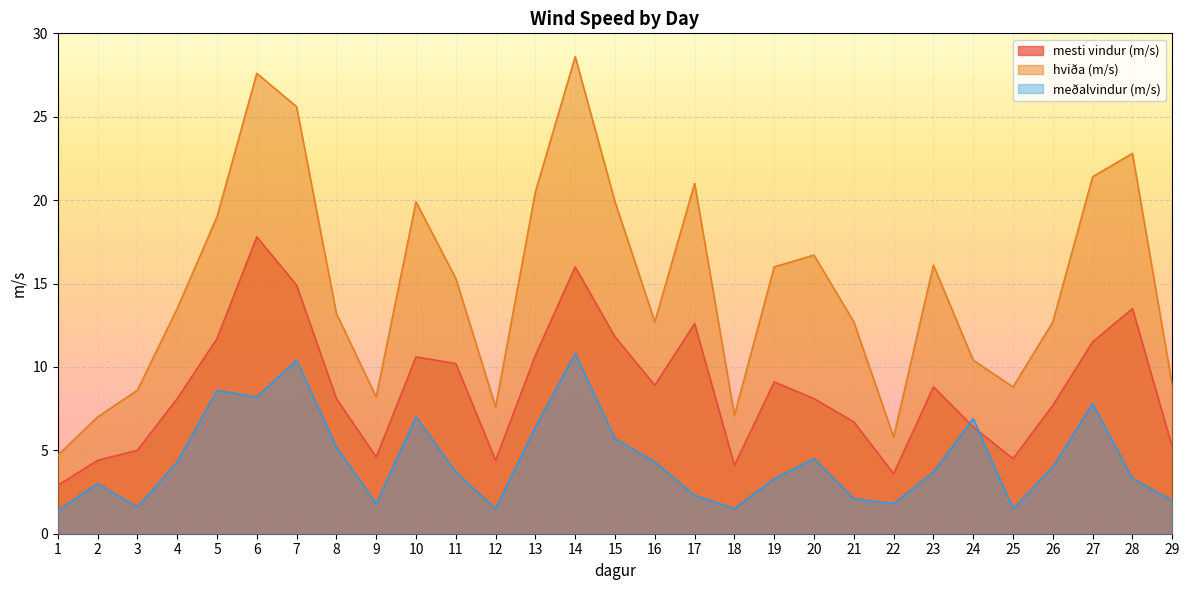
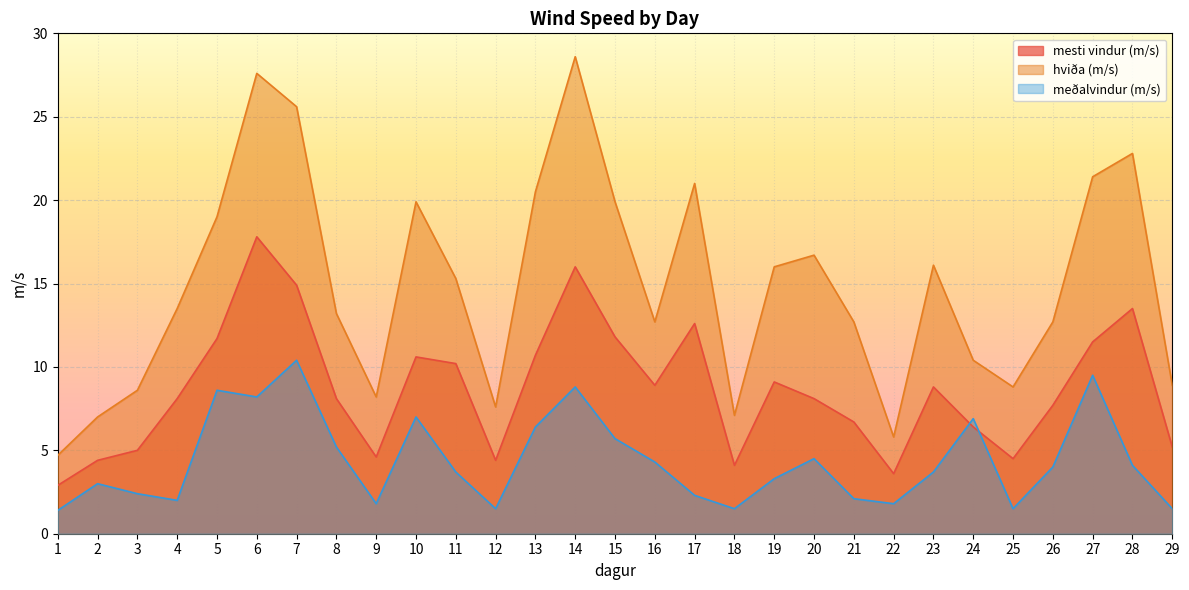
meðalvindur (m/s), 3: 1.6 -> 2.4
meðalvindur (m/s), 4: 4.3 -> 2.0
meðalvindur (m/s), 14: 10.8 -> 8.8
meðalvindur (m/s), 27: 7.8 -> 9.5
meðalvindur (m/s), 28: 3.3 -> 4.1
meðalvindur (m/s), 29: 2.0 -> 1.5
